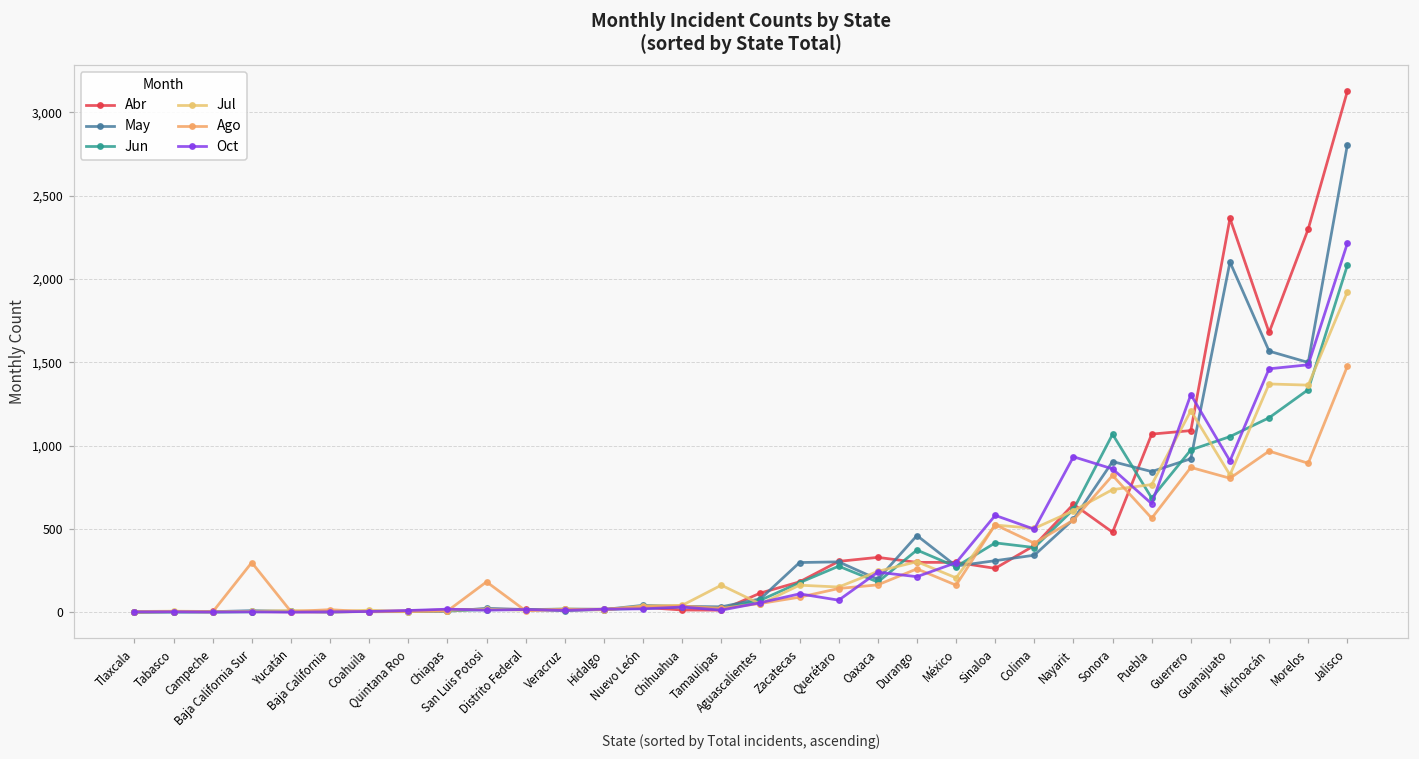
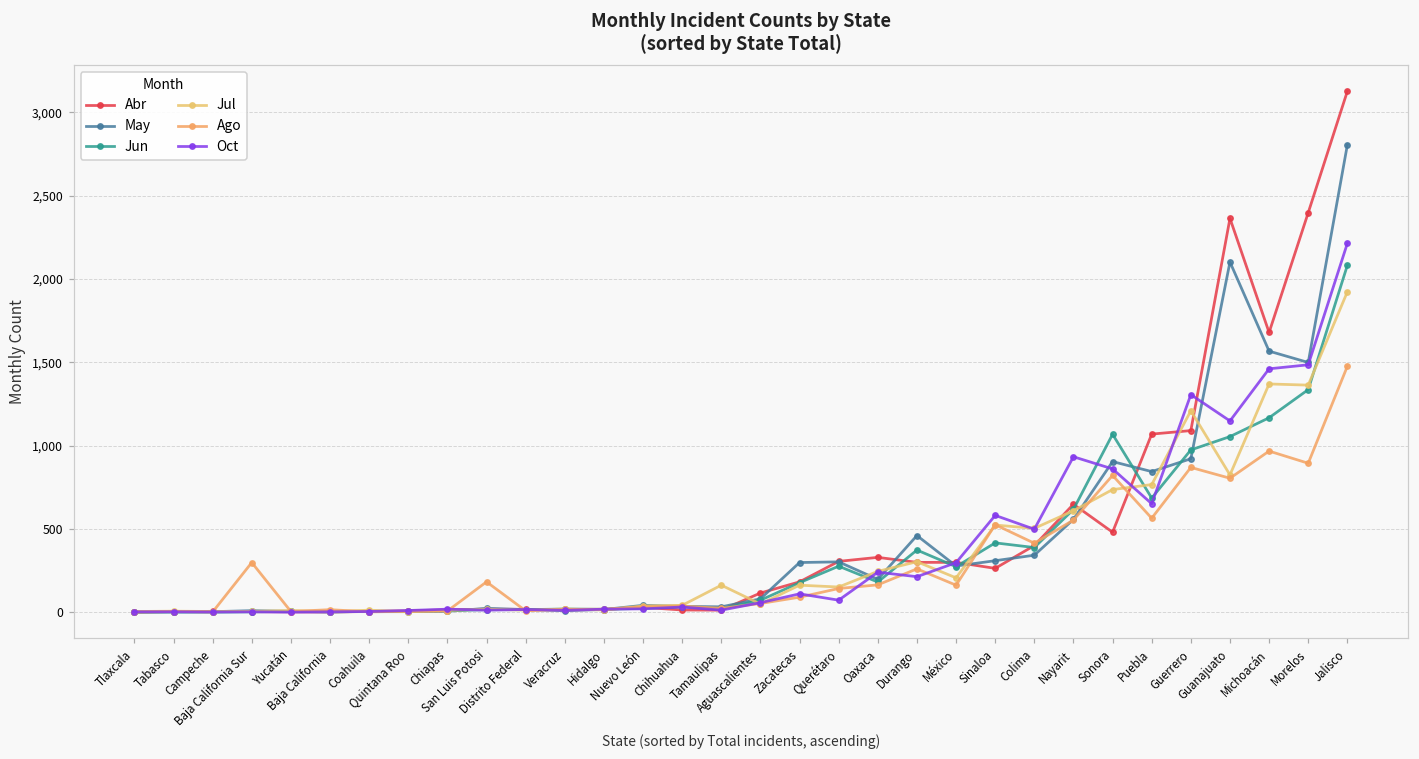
Oct, Guanajuato: 910 -> 1,150
Abr, Morelos: 2,300 -> 2,400
